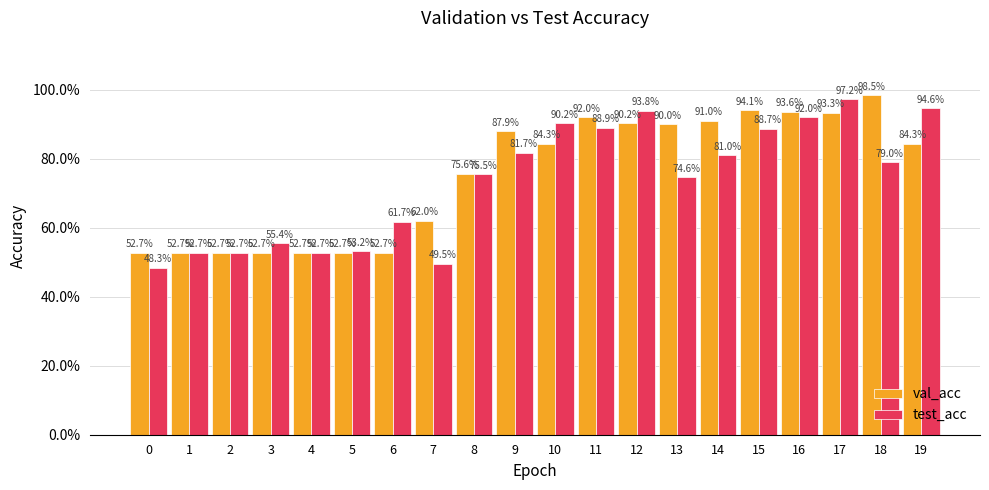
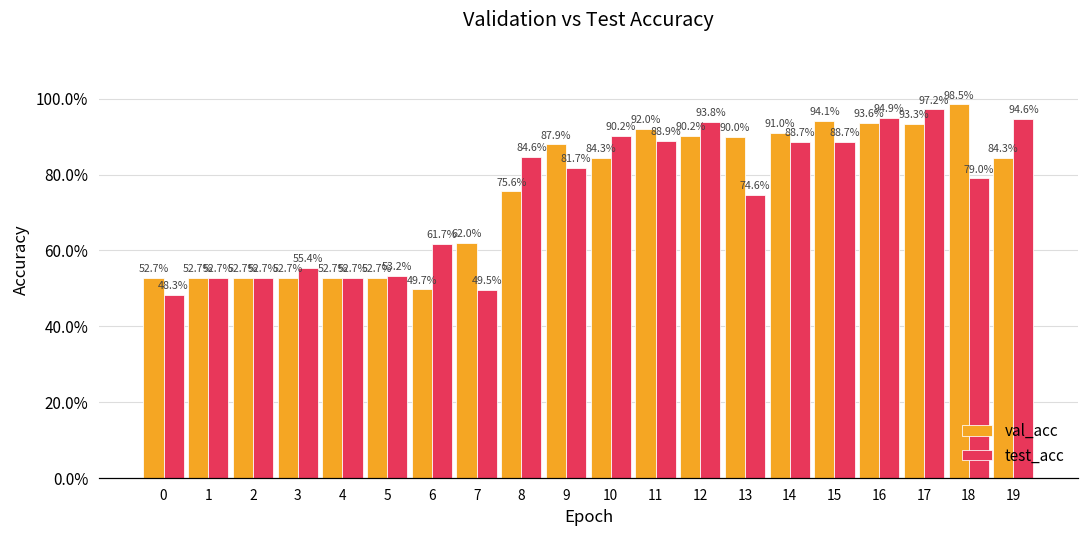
val_acc, 6: 52.7% -> 49.7%
test_acc, 8: 75.5% -> 84.6%
test_acc, 14: 81.0% -> 88.7%
test_acc, 16: 92.0% -> 94.9%
